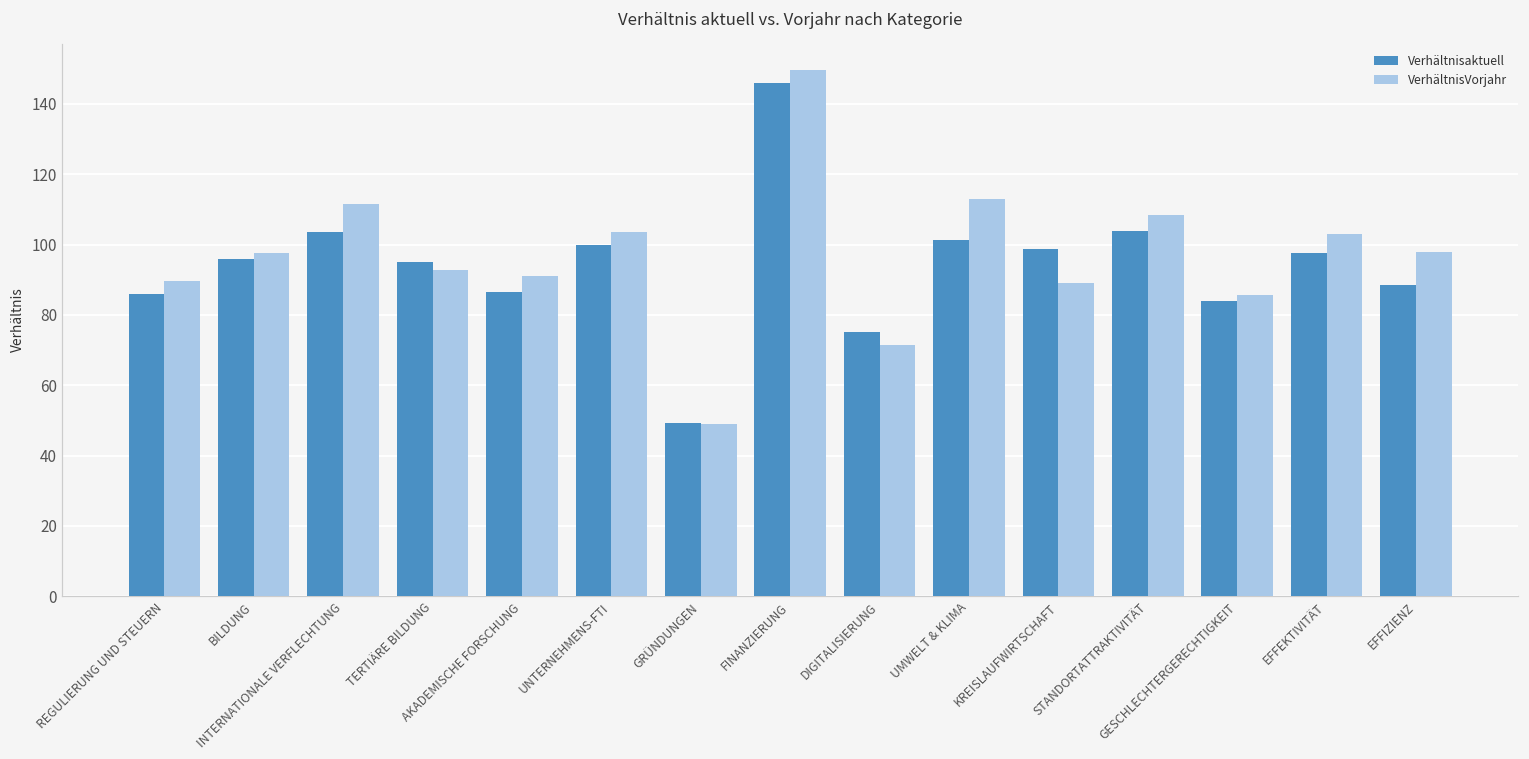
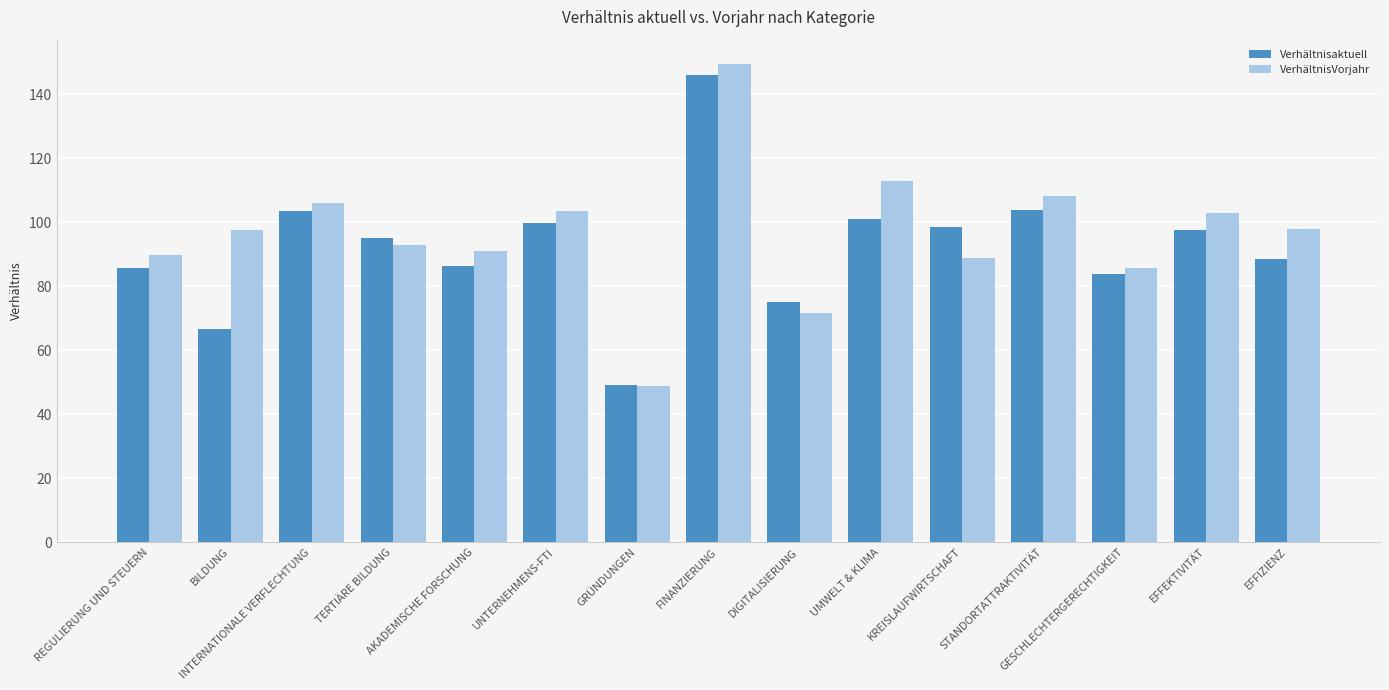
Verhältnisaktuell, BILDUNG: 96 -> 67
VerhältnisVorjahr, INTERNATIONALE VERFLECHTUNG: 112 -> 106
